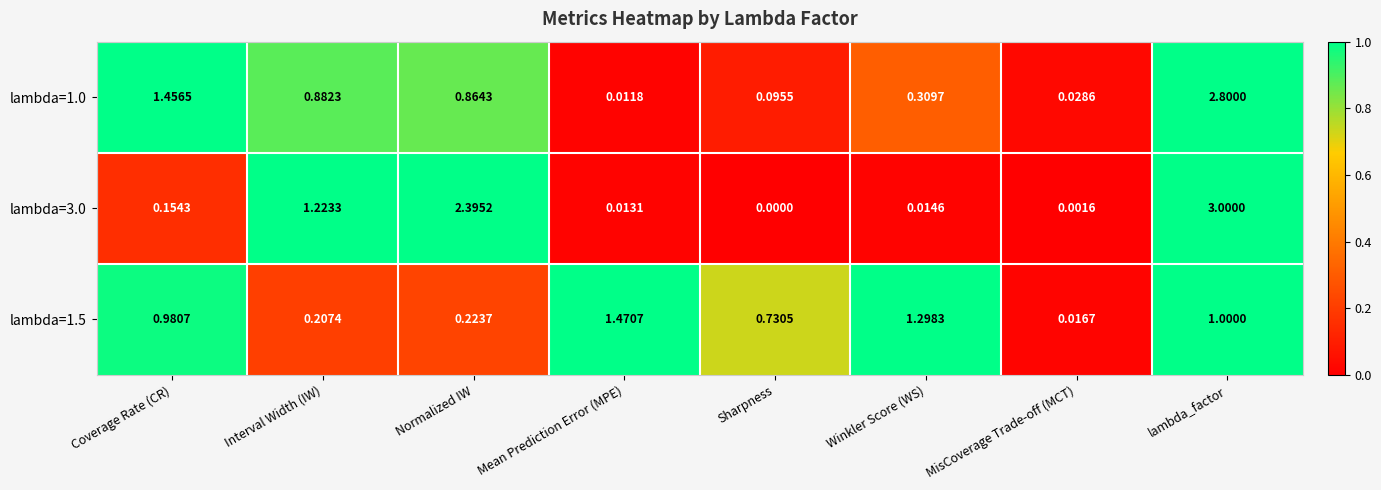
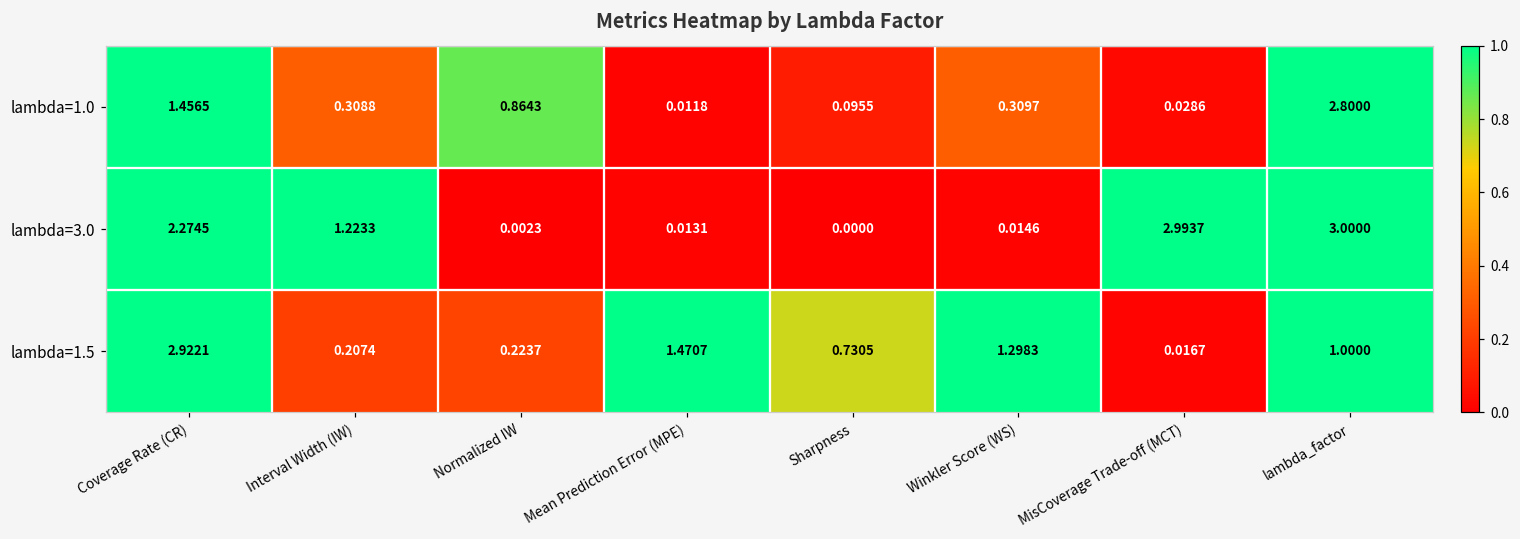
lambda=1.0, Interval Width (IW): 0.8823 -> 0.3088
lambda=3.0, Coverage Rate (CR): 0.1543 -> 2.2745
lambda=3.0, Normalized IW: 2.3952 -> 0.0023
lambda=3.0, MisCoverage Trade-off (MCT): 0.0016 -> 2.9937
lambda=1.5, Coverage Rate (CR): 0.9807 -> 2.9221
